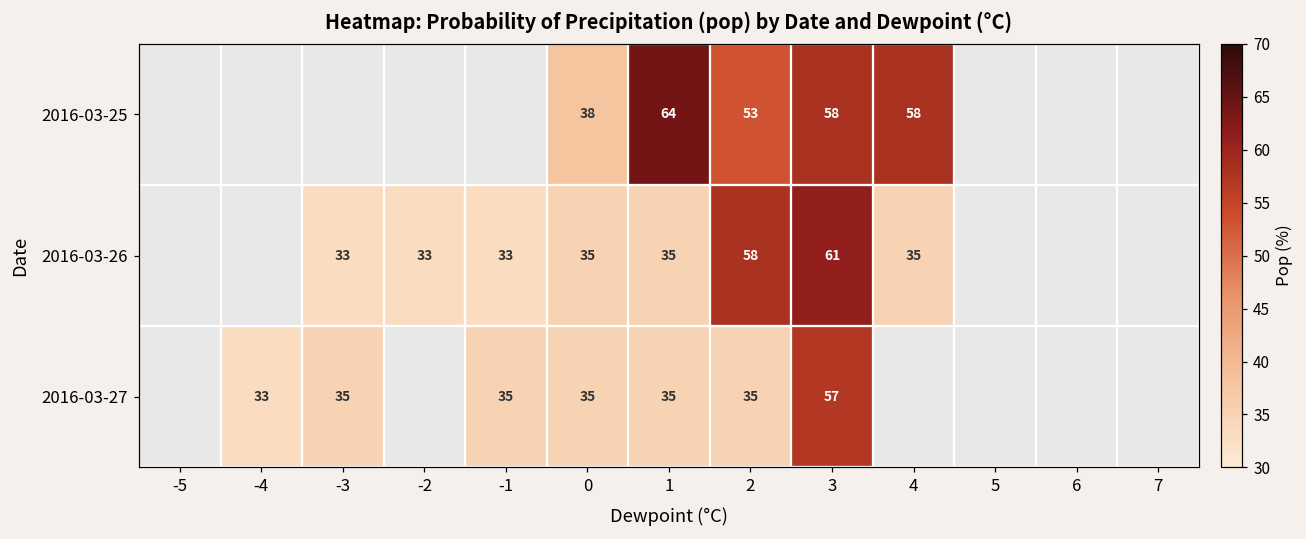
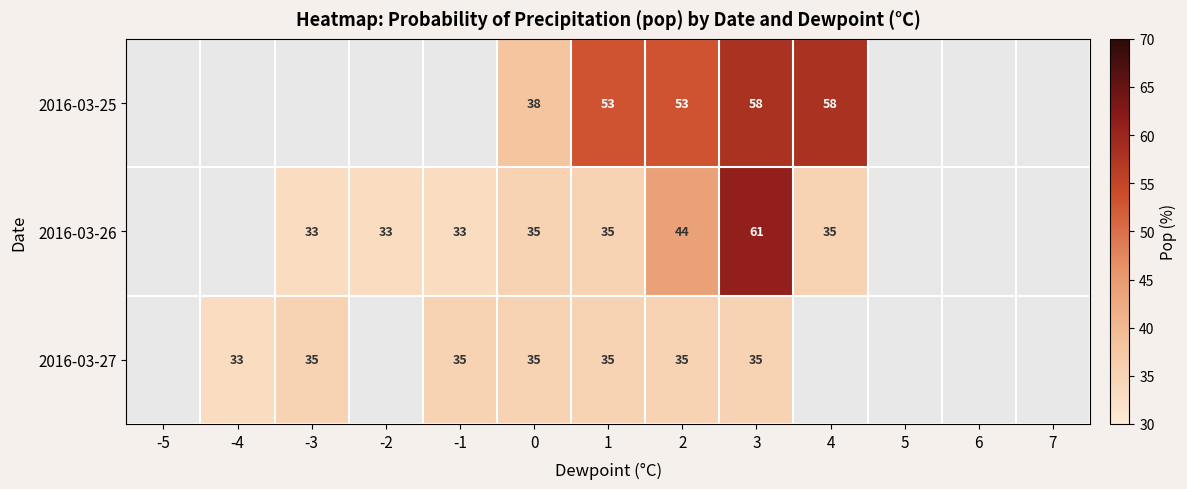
2016-03-25, 1: 64 -> 53
2016-03-26, 2: 58 -> 44
2016-03-27, 3: 57 -> 35
